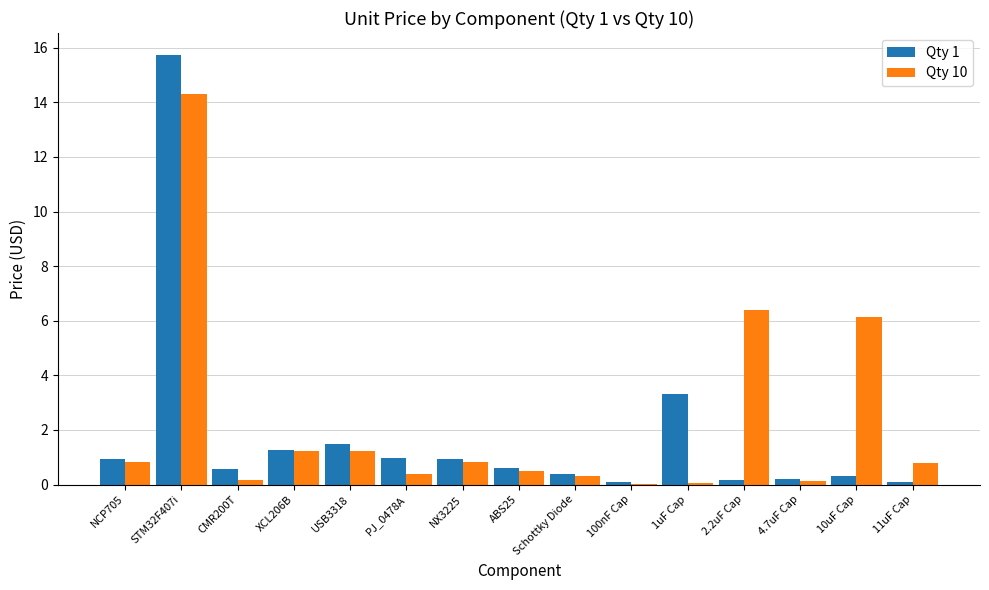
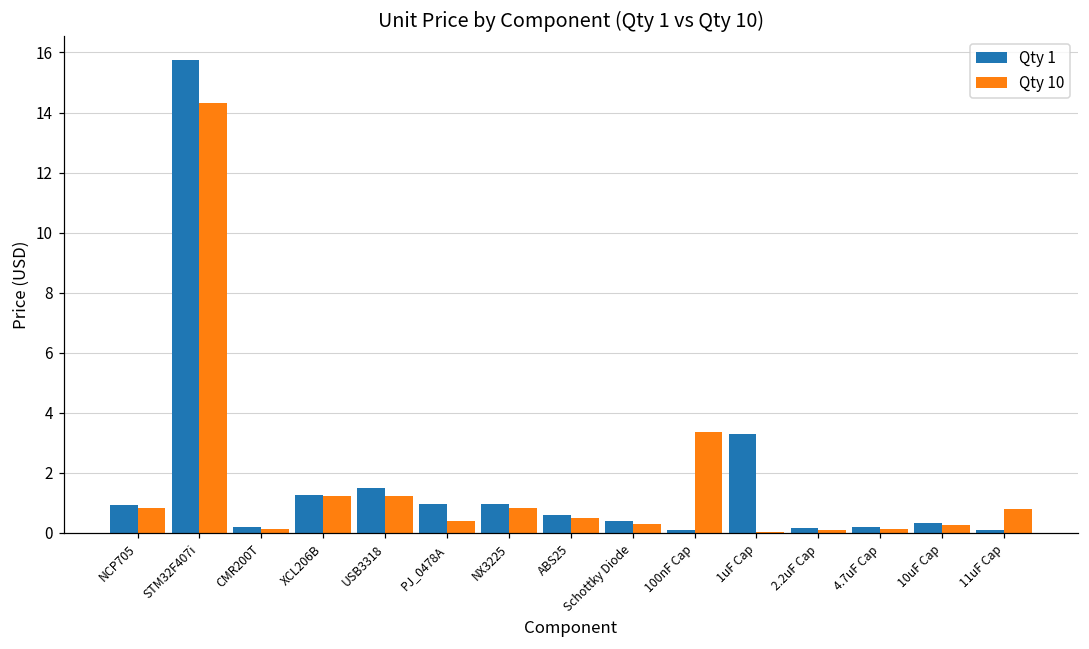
Qty 1, CMR200T: 0.6 -> 0.2
Qty 10, 100nF Cap: 0.0 -> 3.4
Qty 10, 2.2uF Cap: 6.4 -> 0.1
Qty 10, 10uF Cap: 6.1 -> 0.3
